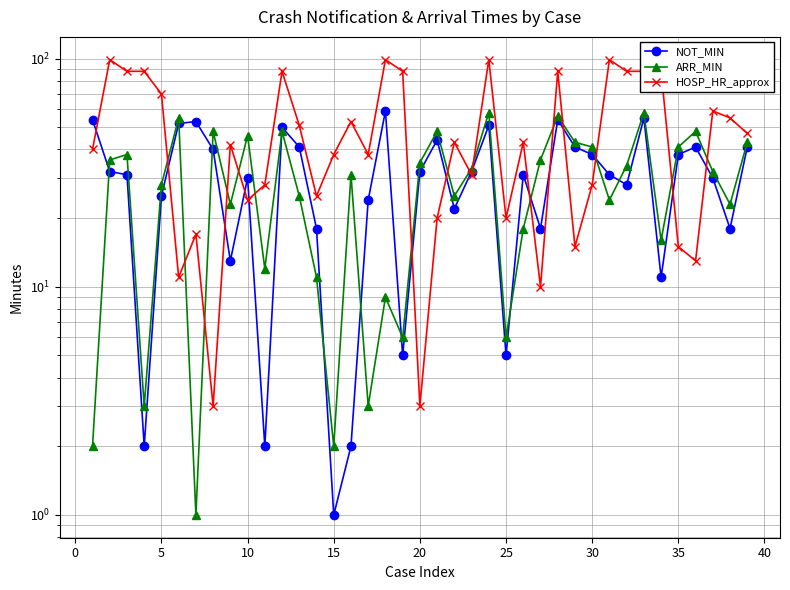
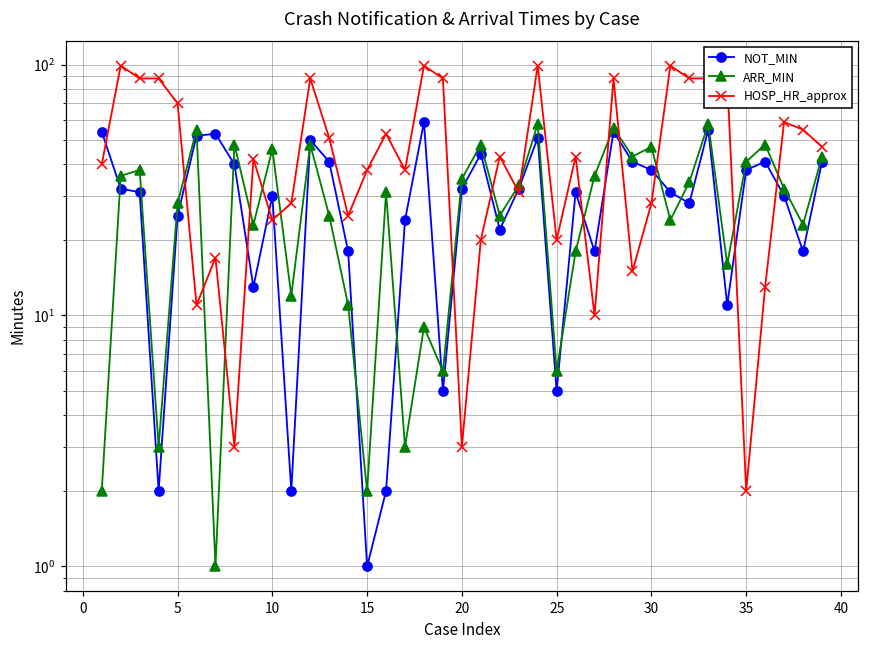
ARR_MIN, 30: 41 -> 47
HOSP_HR_approx, 35: 15 -> 2
